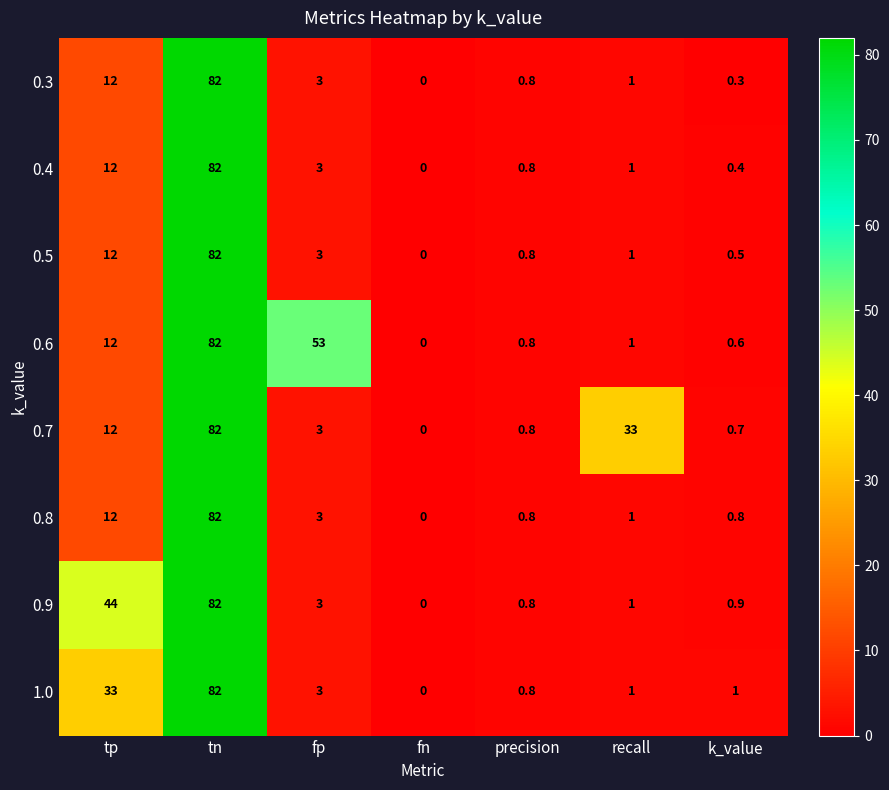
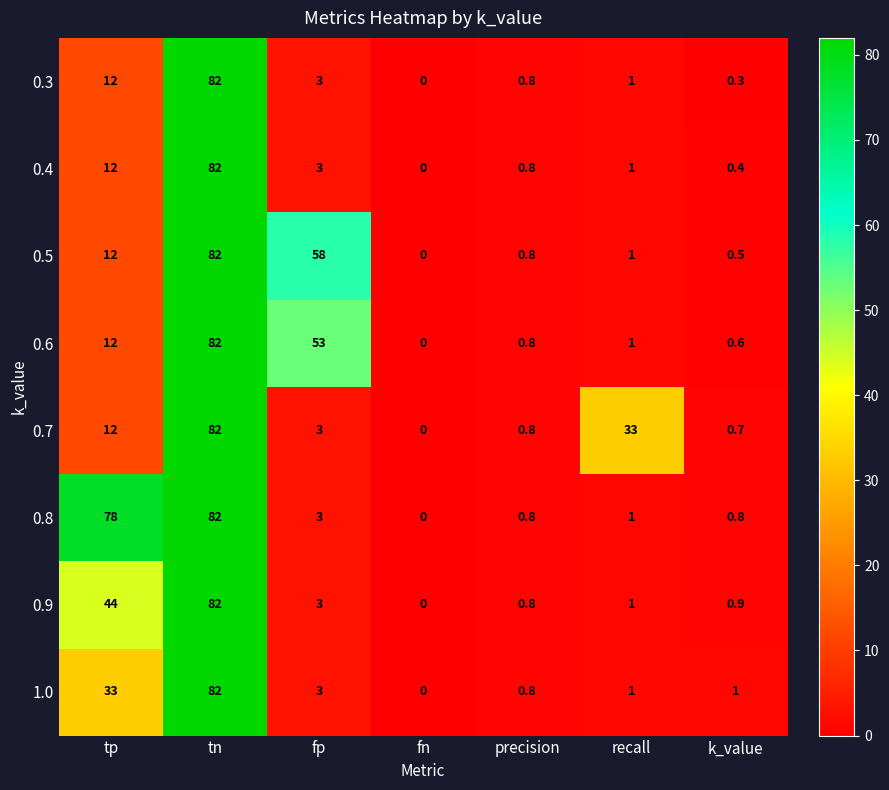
0.5, fp: 3 -> 58
0.8, tp: 12 -> 78
